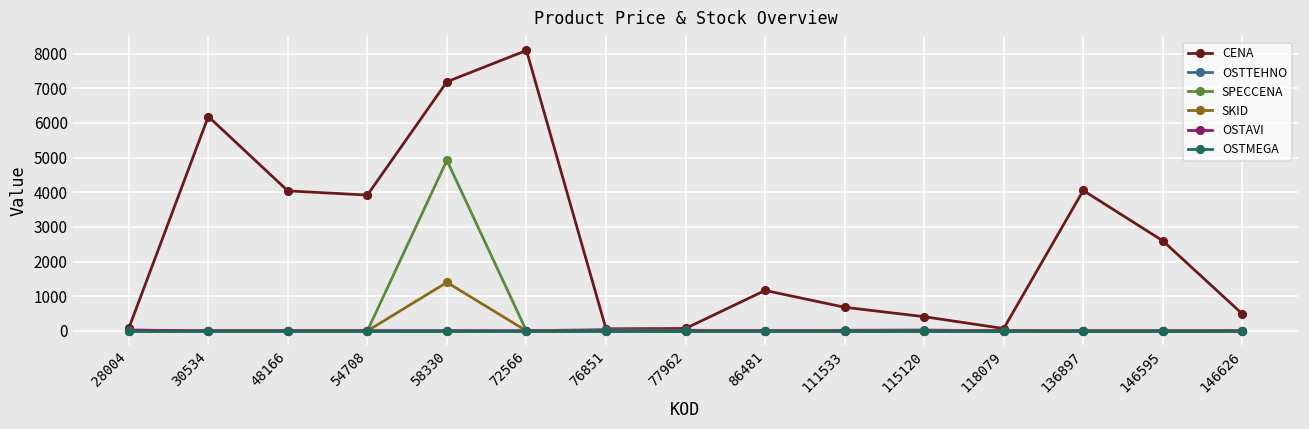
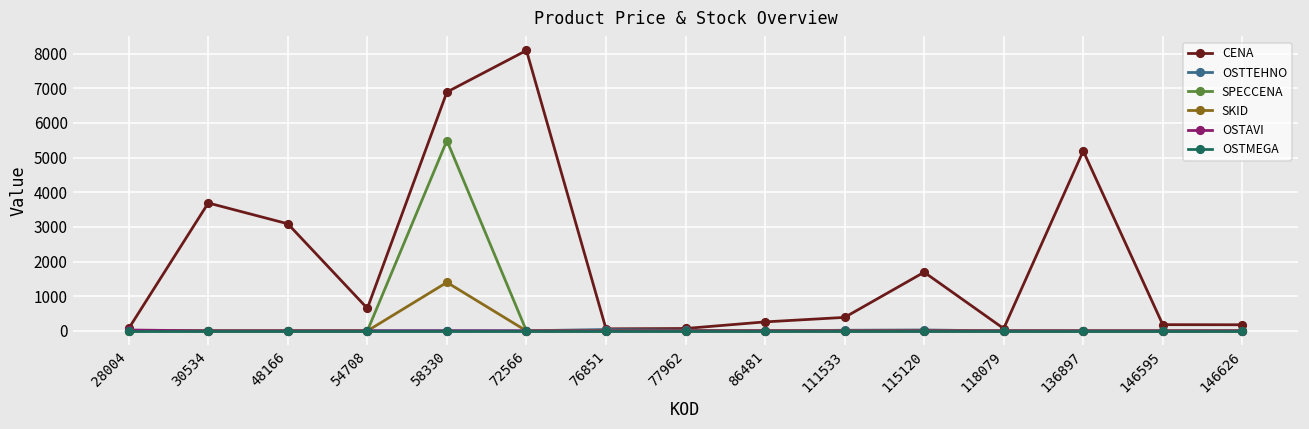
CENA, 30534: 6200 -> 3700
CENA, 48166: 4000 -> 3100
CENA, 54708: 3900 -> 700
CENA, 58330: 7200 -> 6900
SPECCENA, 58330: 4900 -> 5500
CENA, 86481: 1200 -> 300
CENA, 111533: 700 -> 400
CENA, 115120: 400 -> 1700
CENA, 136897: 4100 -> 5200
CENA, 146595: 2600 -> 200
CENA, 146626: 500 -> 200
